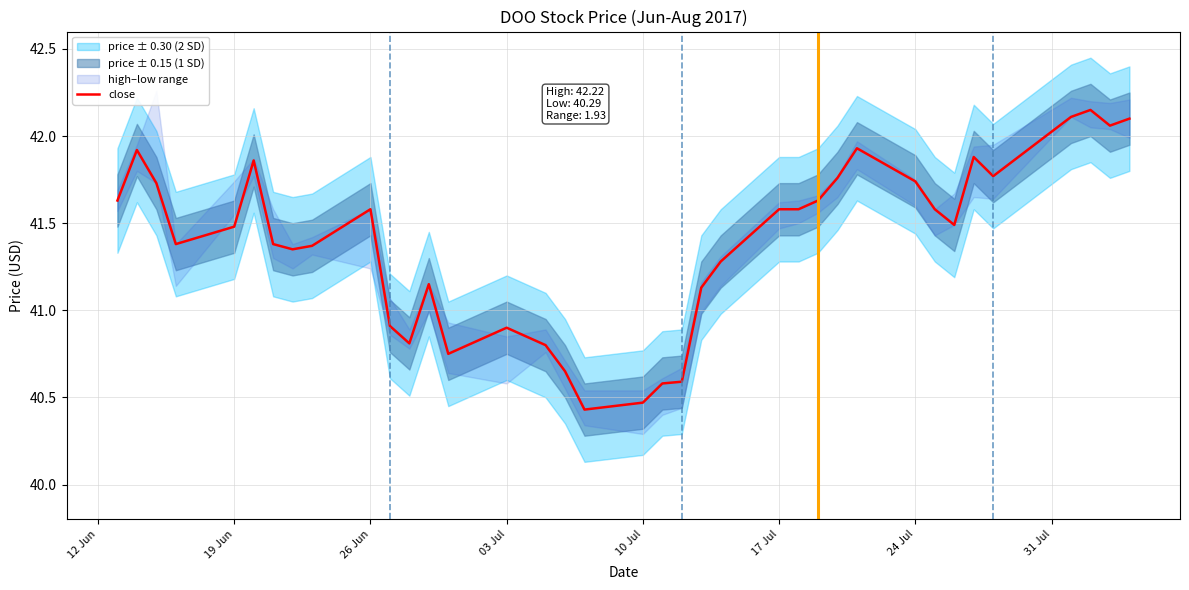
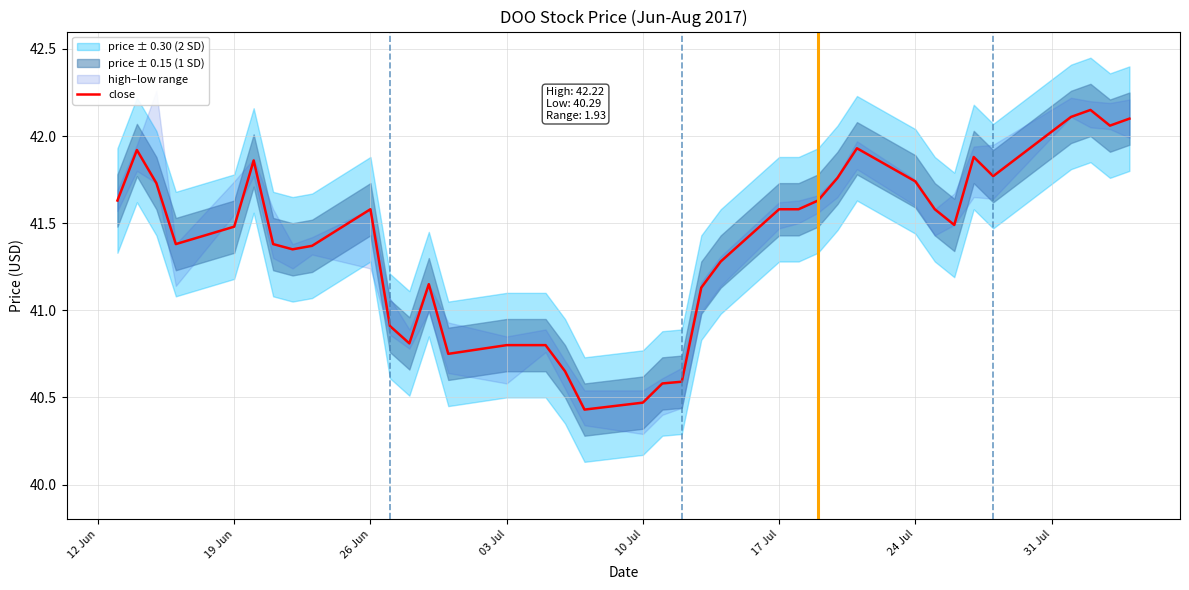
close, 03 Jul: 40.9 -> 40.8
